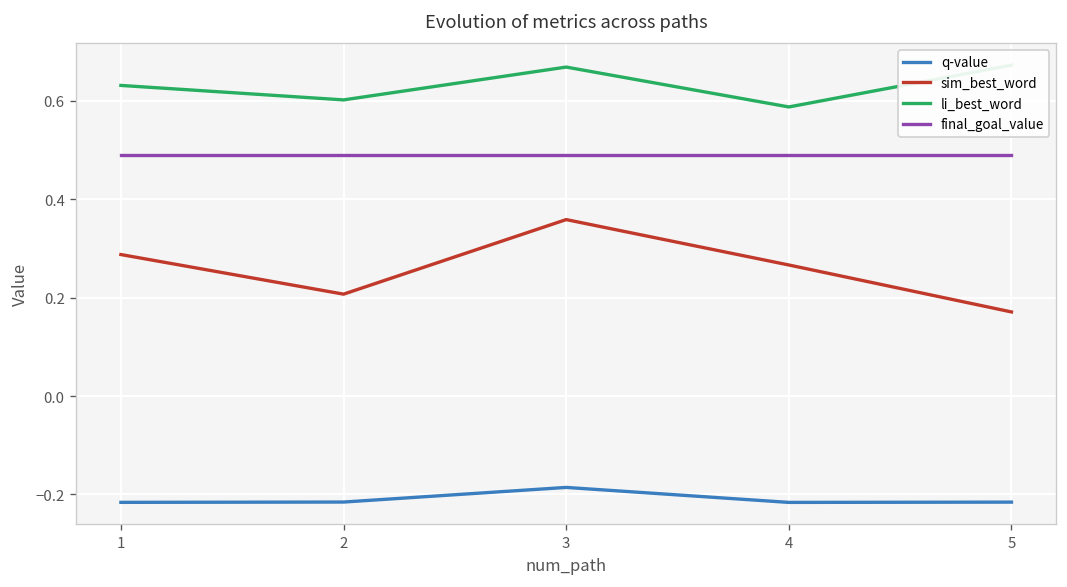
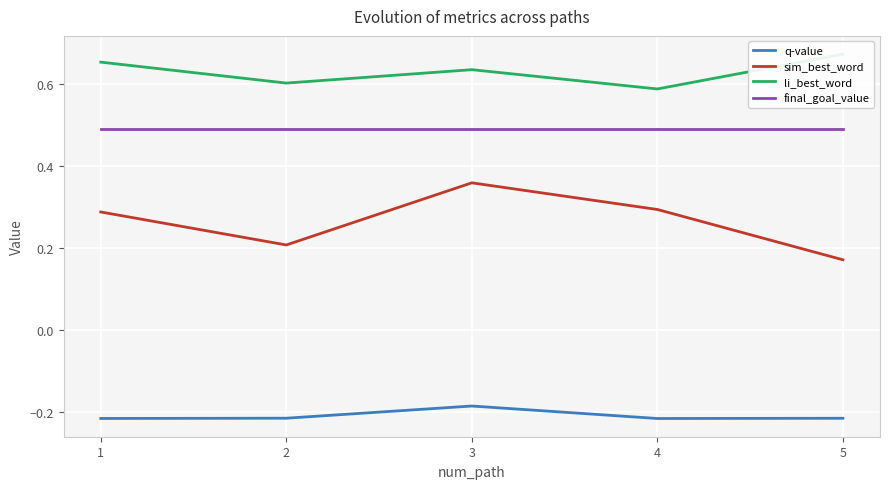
li_best_word, 1: 0.63 -> 0.65
li_best_word, 3: 0.67 -> 0.63
sim_best_word, 4: 0.27 -> 0.29
